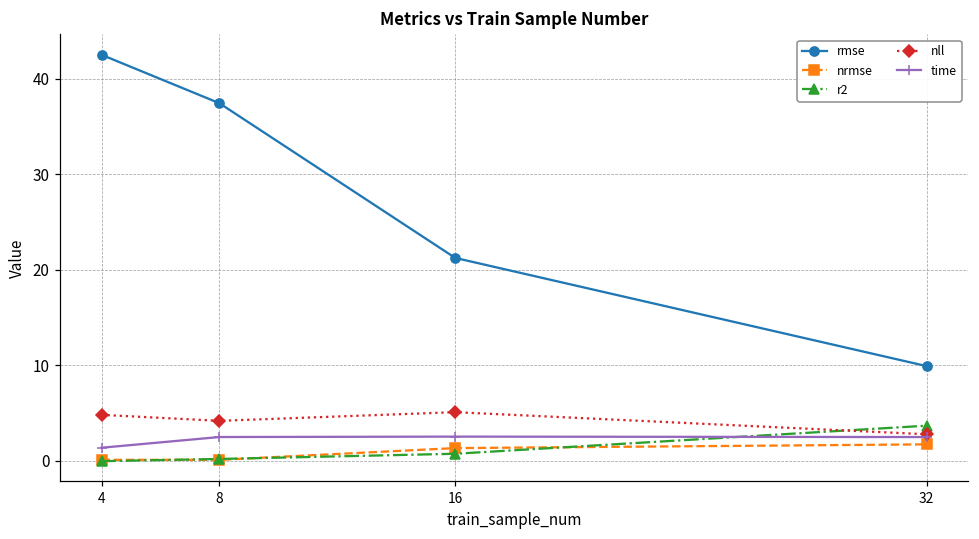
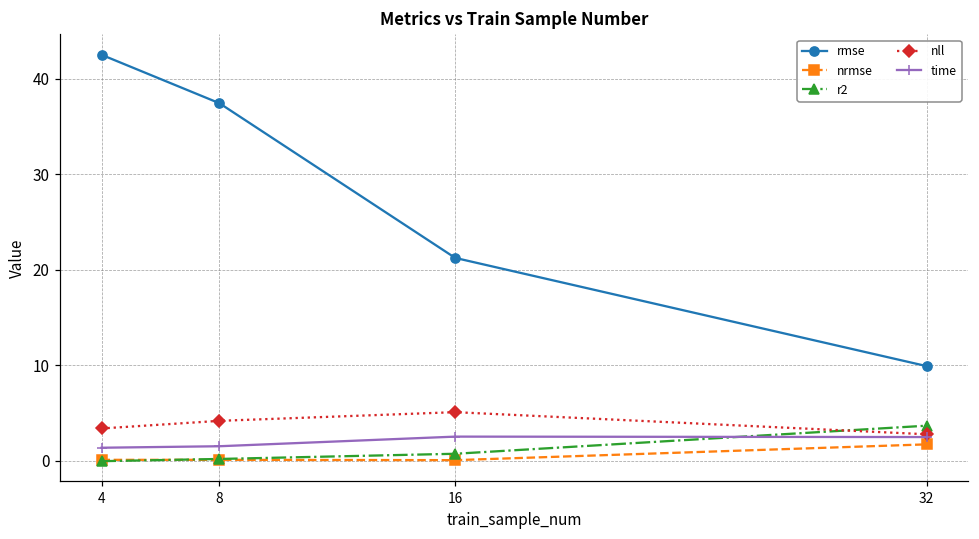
nll, 4: 5 -> 3
time, 8: 2.5 -> 1.5
nrmse, 16: 1 -> 0
